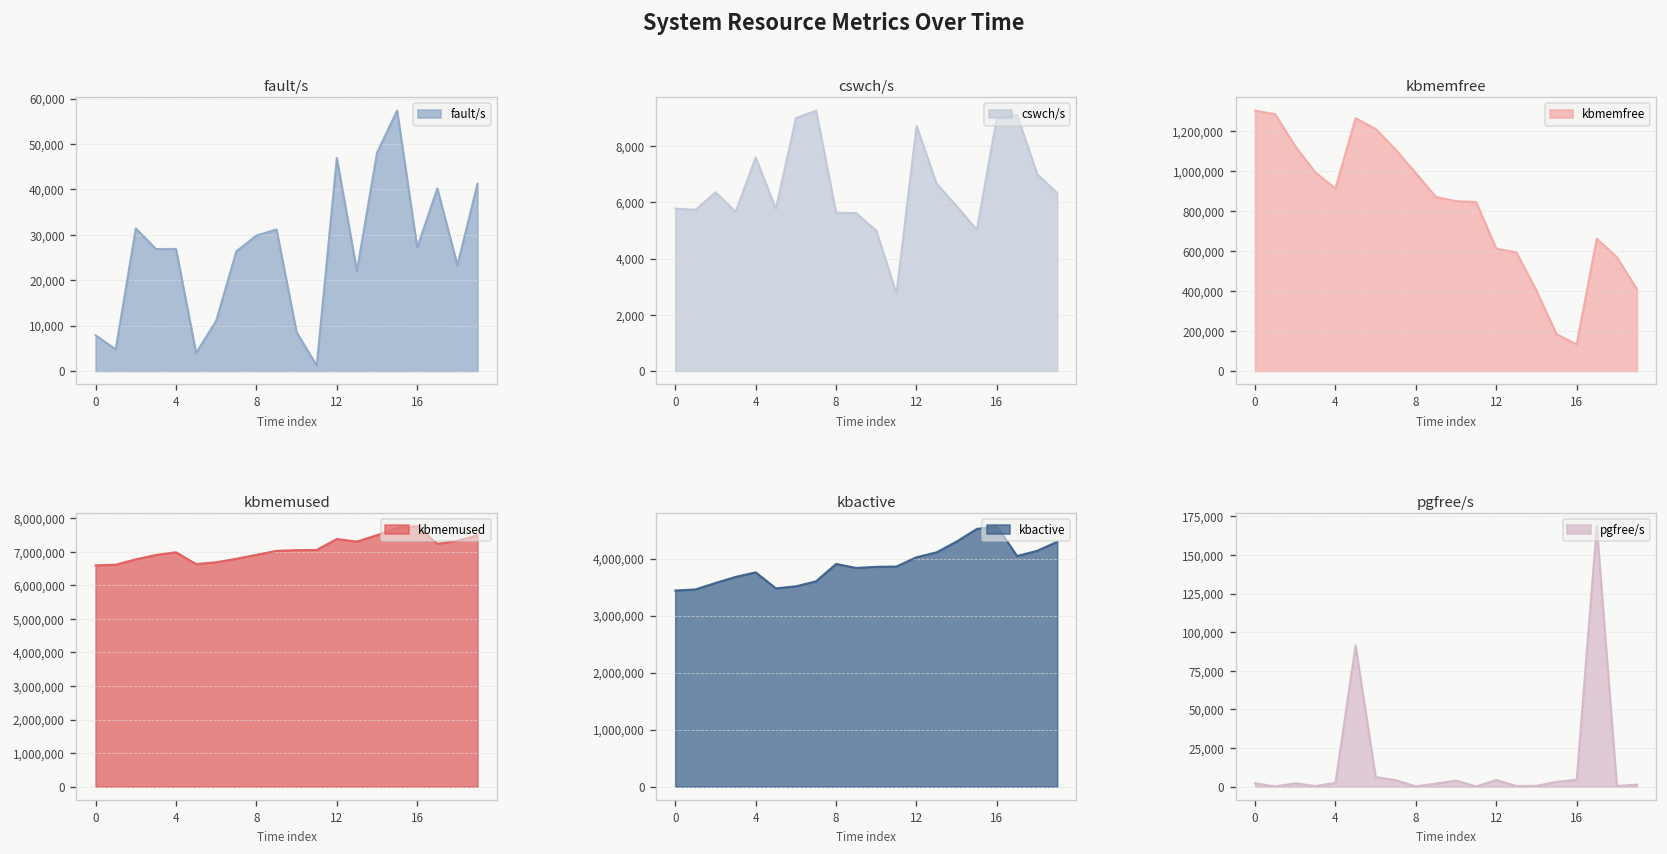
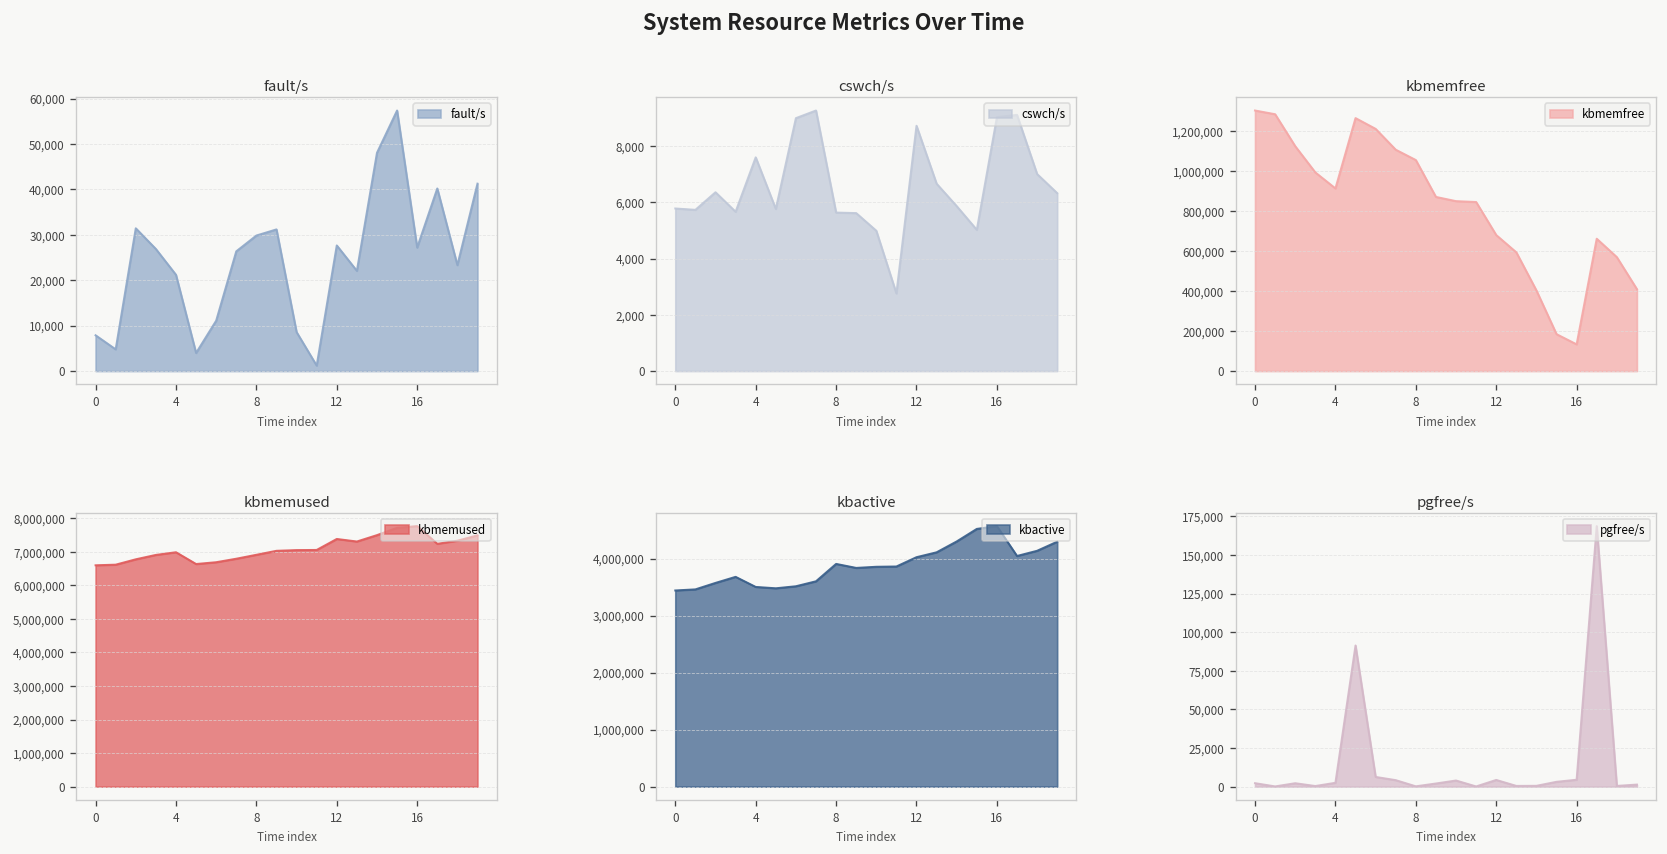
fault/s, 4: 27,000 -> 21,000
fault/s, 12: 47,000 -> 28,000
kbmemfree, 8: 990,000 -> 1,050,000
kbmemfree, 12: 610,000 -> 680,000
kbactive, 4: 3,800,000 -> 3,500,000
